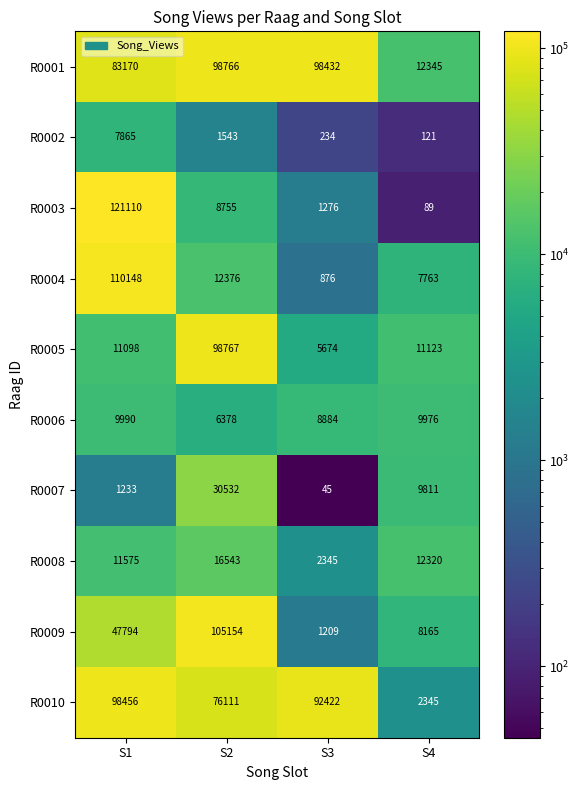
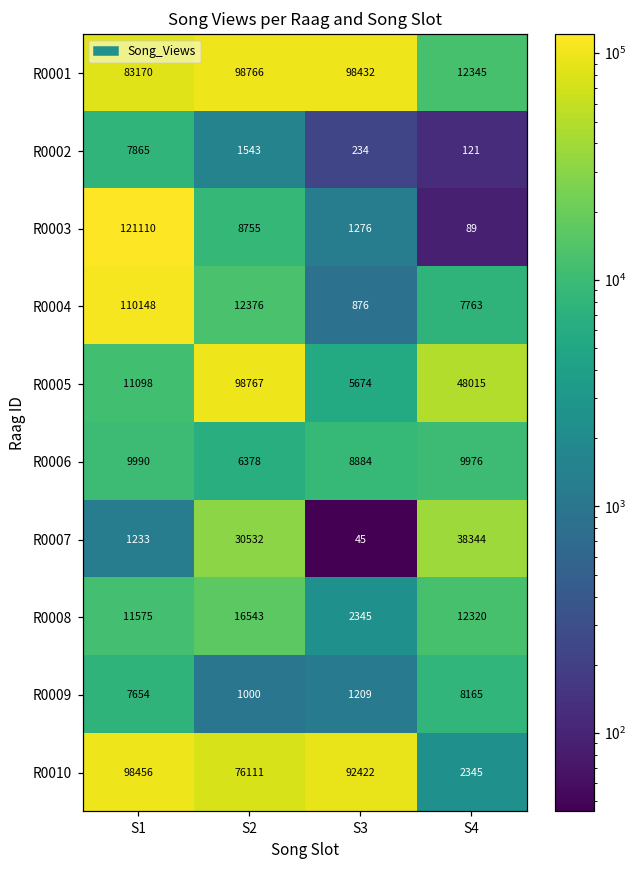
R0005, S4: 11123 -> 48015
R0007, S4: 9811 -> 38344
R0009, S1: 47794 -> 7654
R0009, S2: 105154 -> 1000
